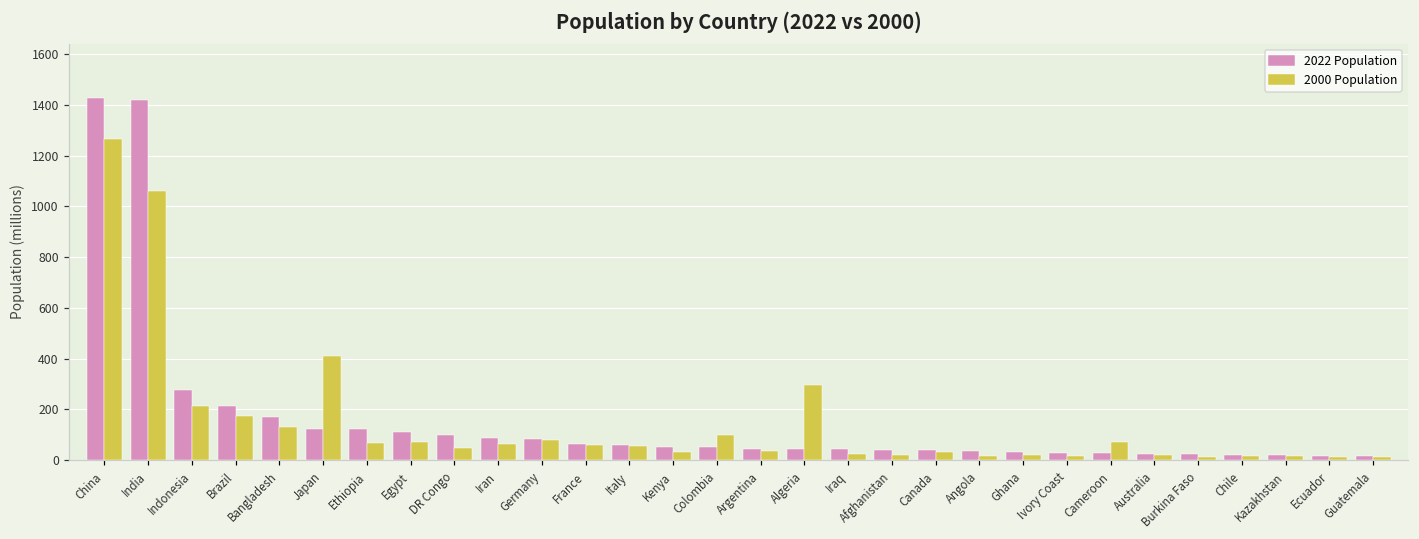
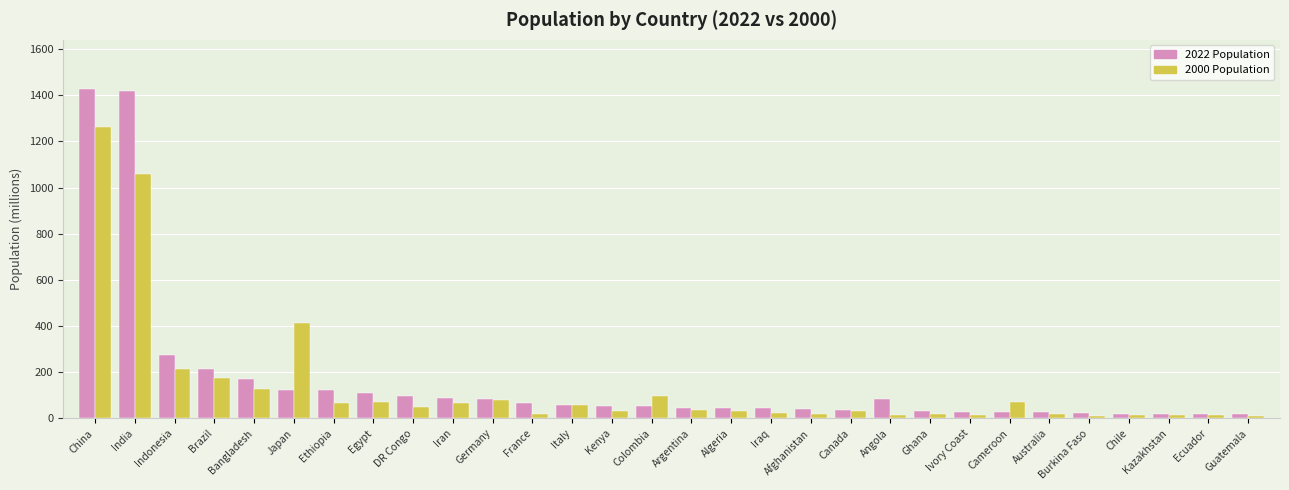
2000 Population, France: 60 -> 20
2000 Population, Algeria: 300 -> 30
2022 Population, Angola: 40 -> 80
